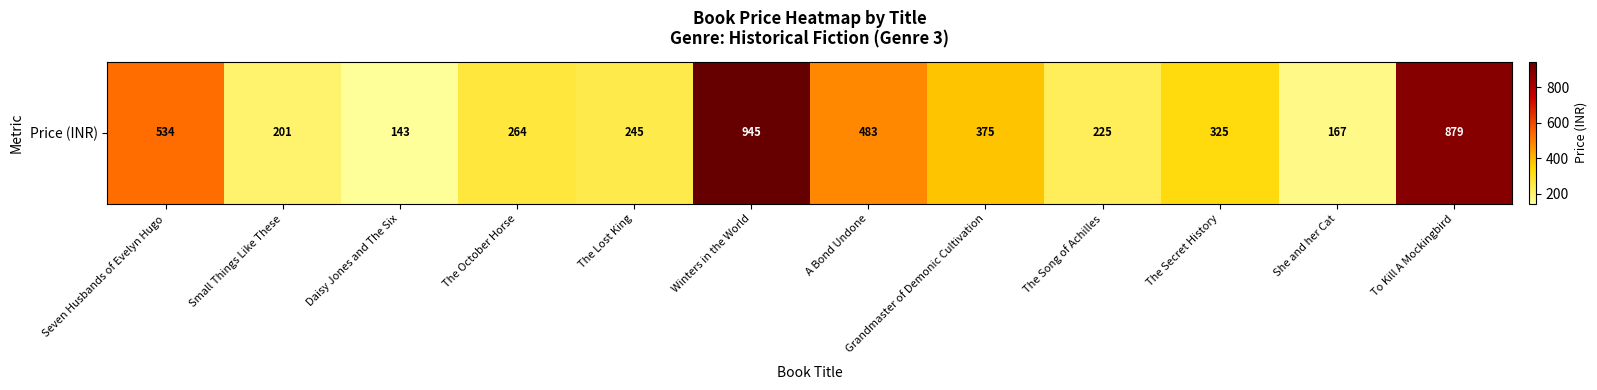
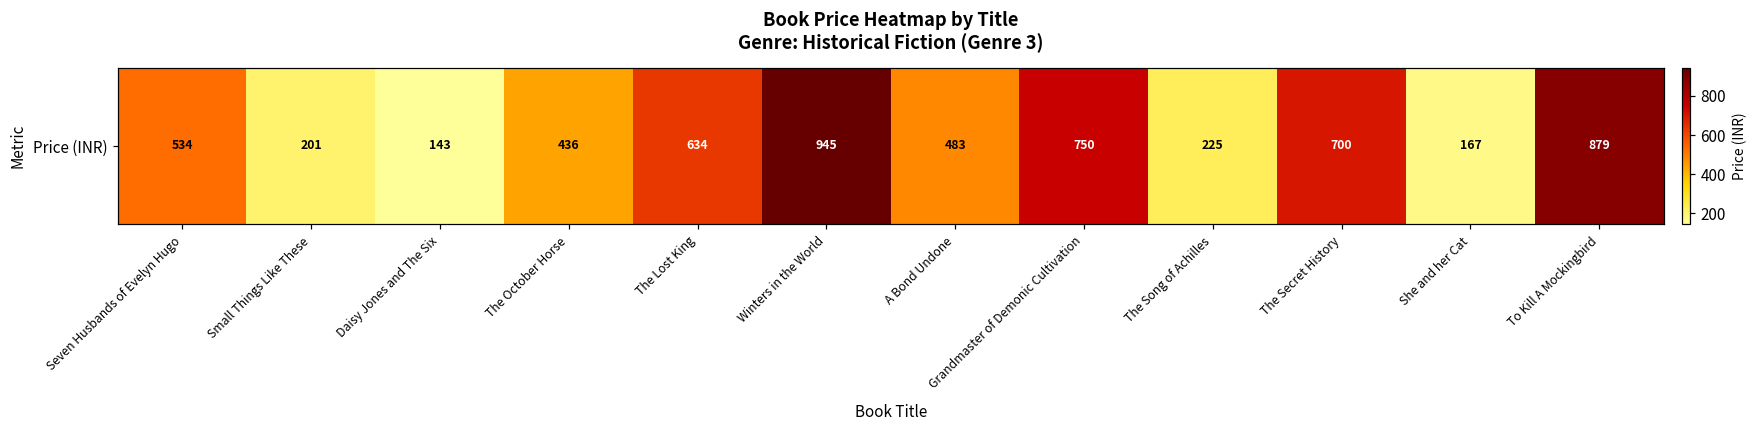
Price (INR), The October Horse: 264 -> 436
Price (INR), The Lost King: 245 -> 634
Price (INR), Grandmaster of Demonic Cultivation: 375 -> 750
Price (INR), The Secret History: 325 -> 700
